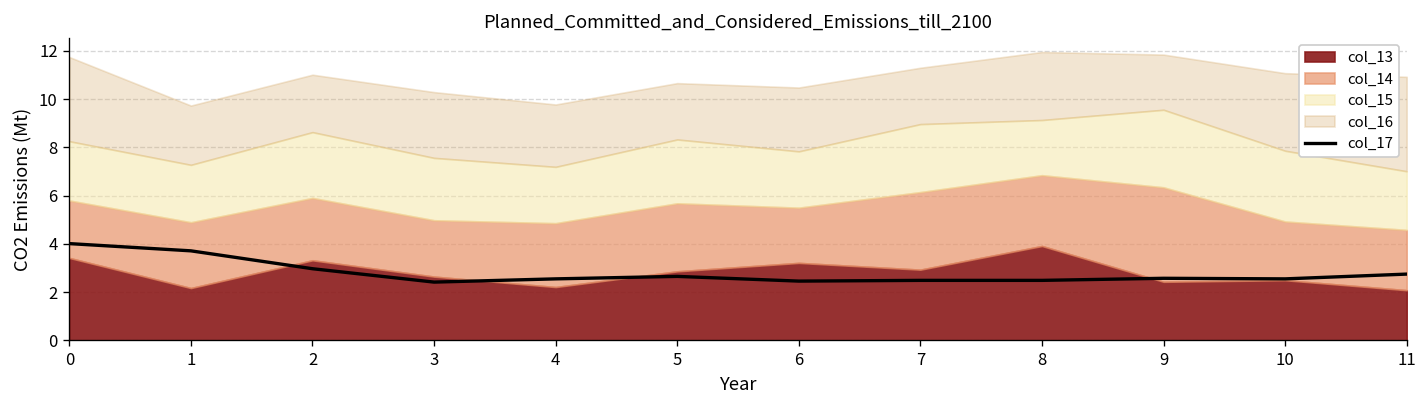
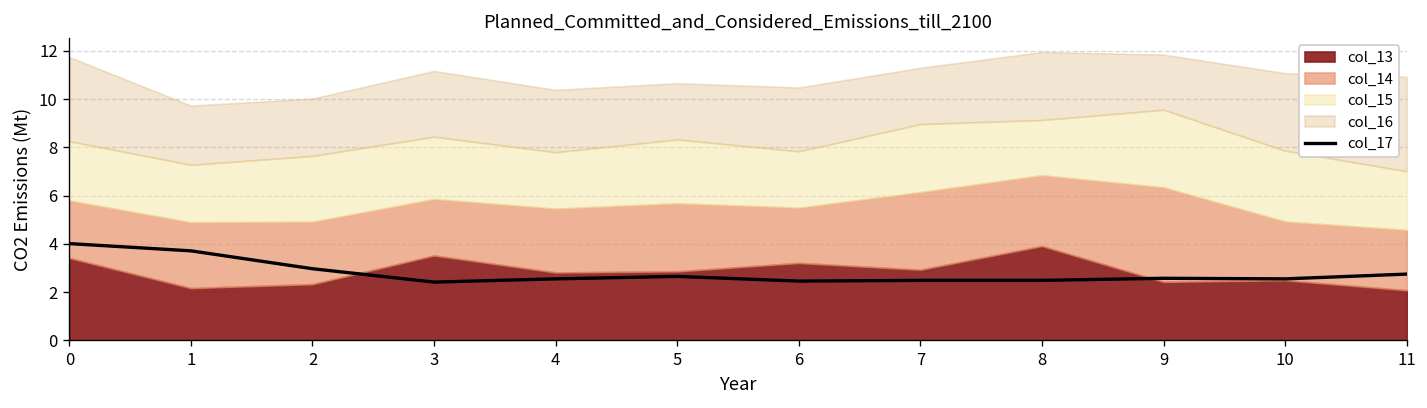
col_13, 2: 3.3 -> 2.3
col_13, 3: 2.6 -> 3.5
col_13, 4: 2.2 -> 2.8
